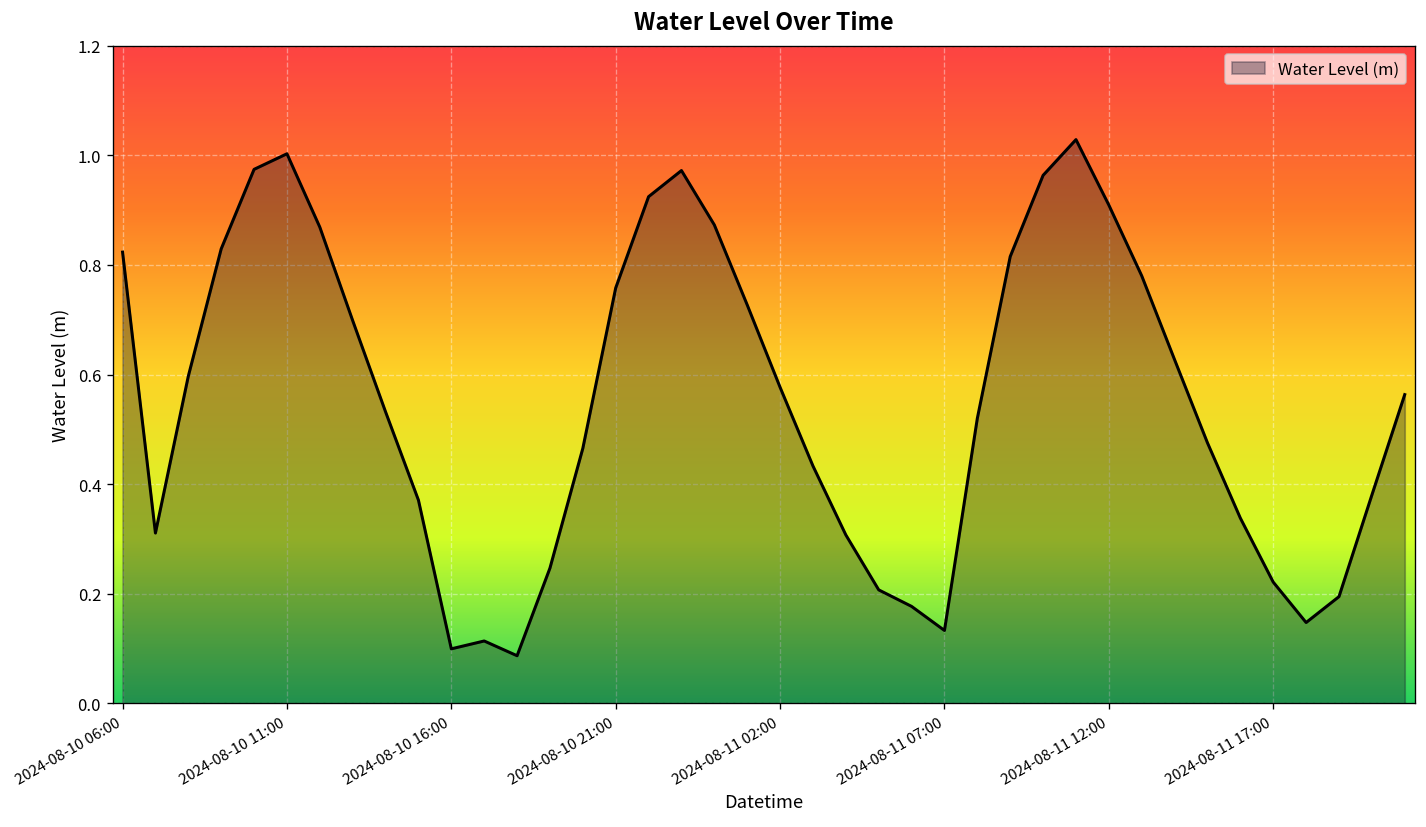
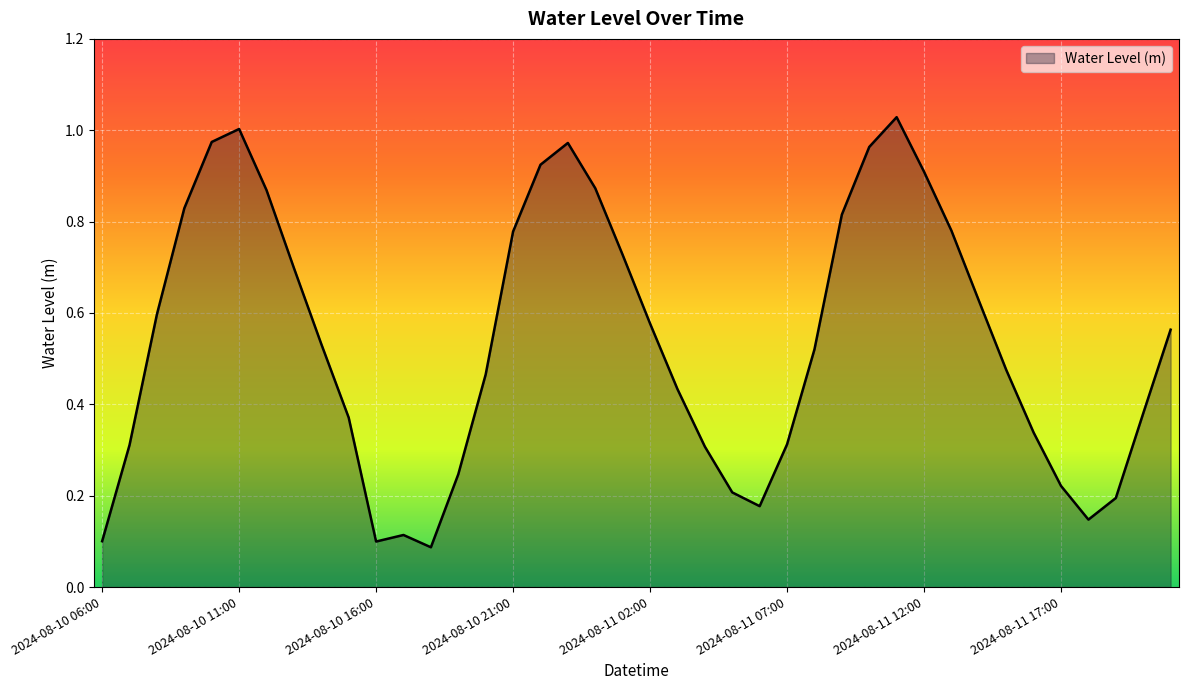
2024-08-10 06:00: 0.82 -> 0.10
2024-08-10 21:00: 0.76 -> 0.78
2024-08-11 07:00: 0.13 -> 0.31
